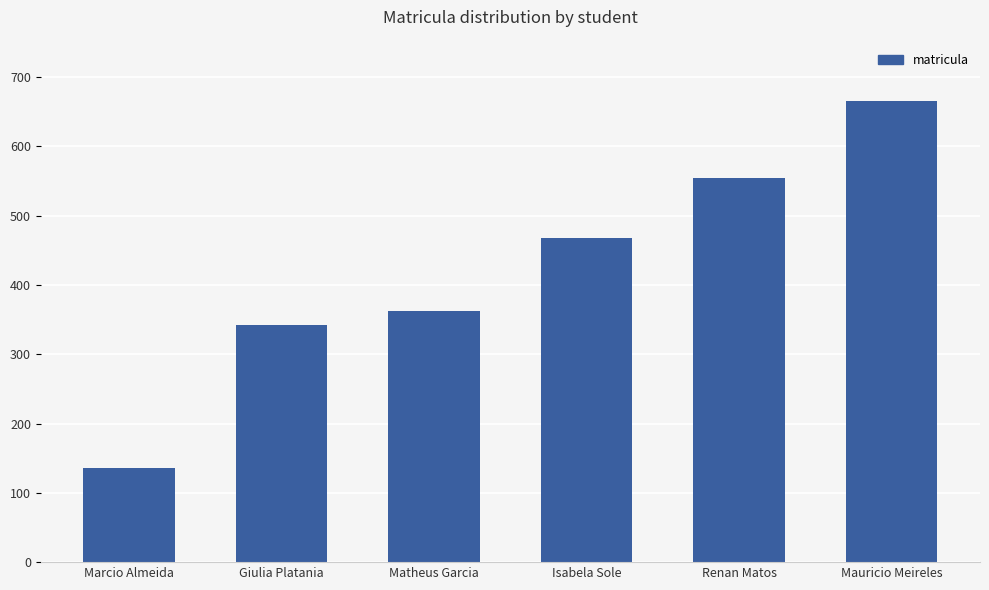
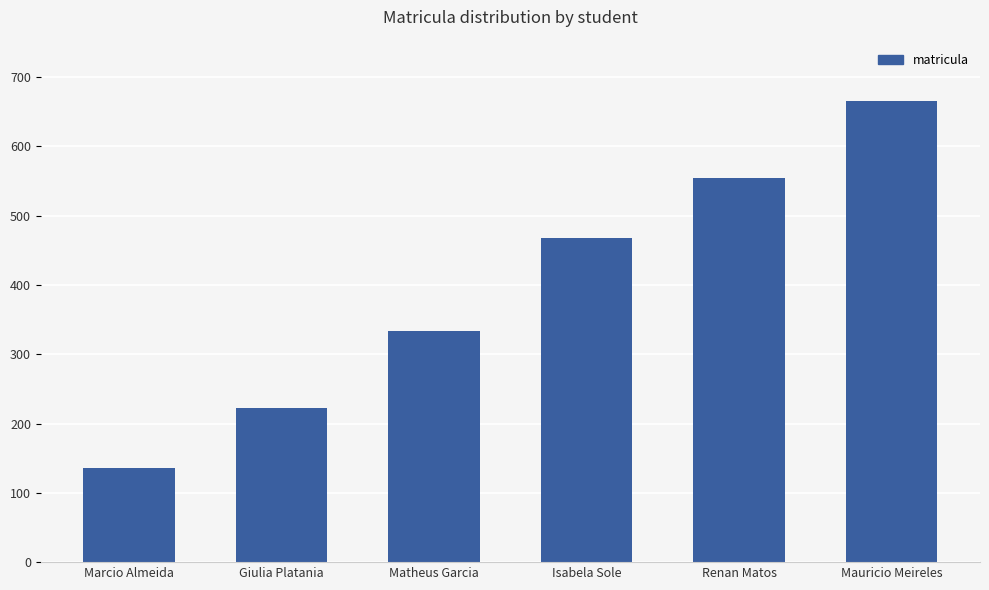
Giulia Platania: 340 -> 220
Matheus Garcia: 360 -> 330
